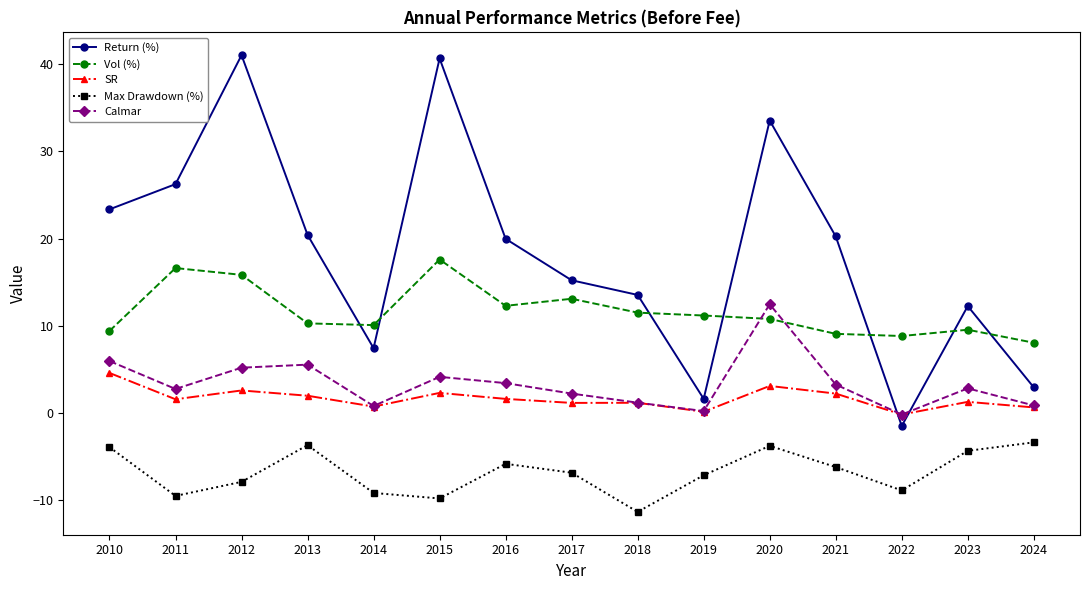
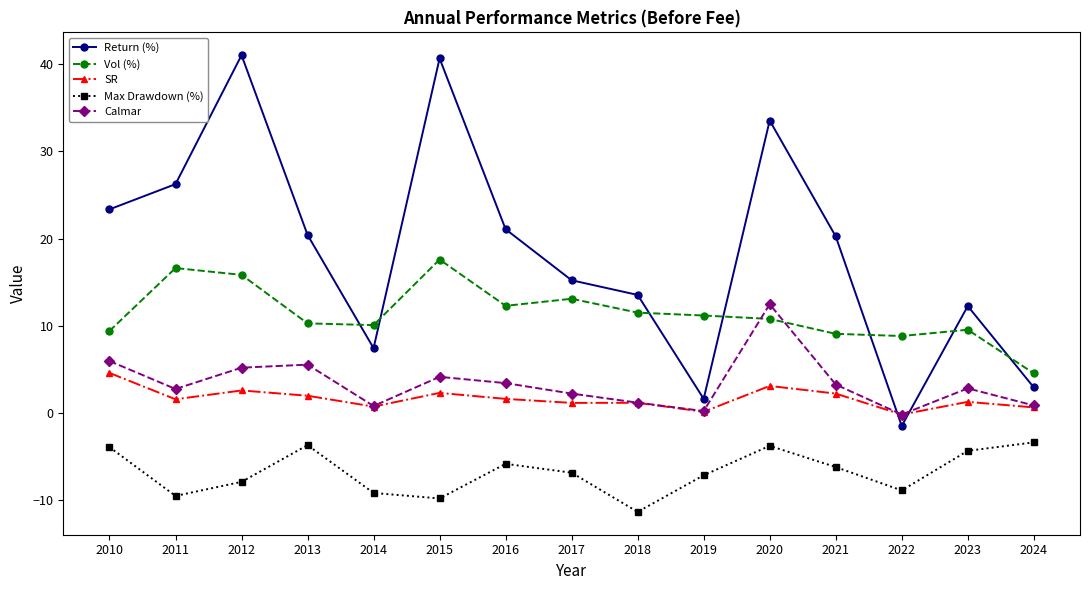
Return (%), 2016: 20 -> 21
Vol (%), 2024: 8 -> 5
